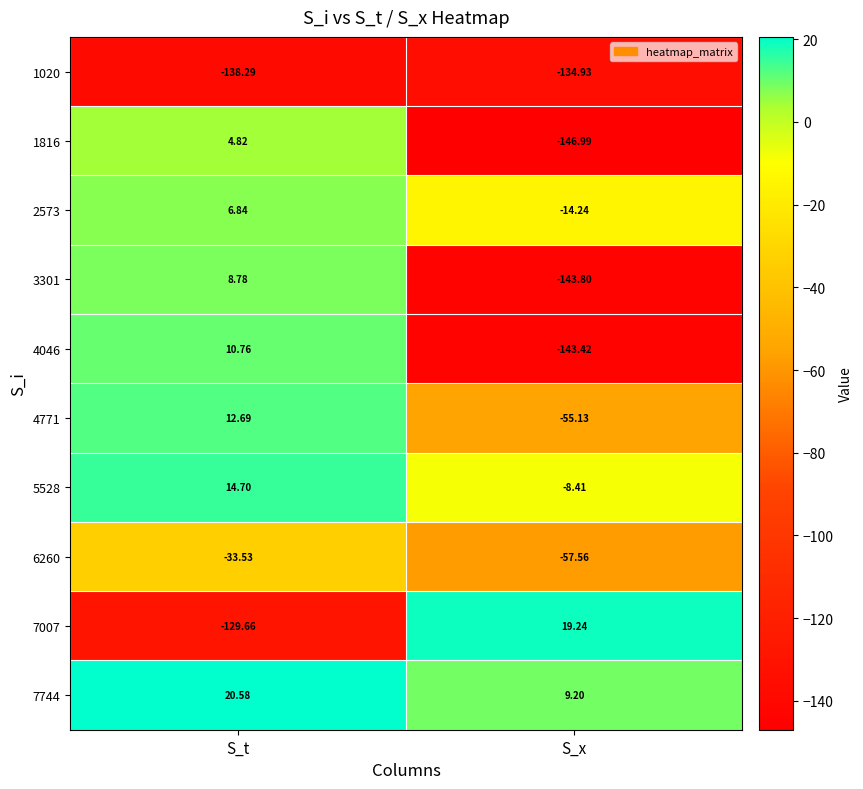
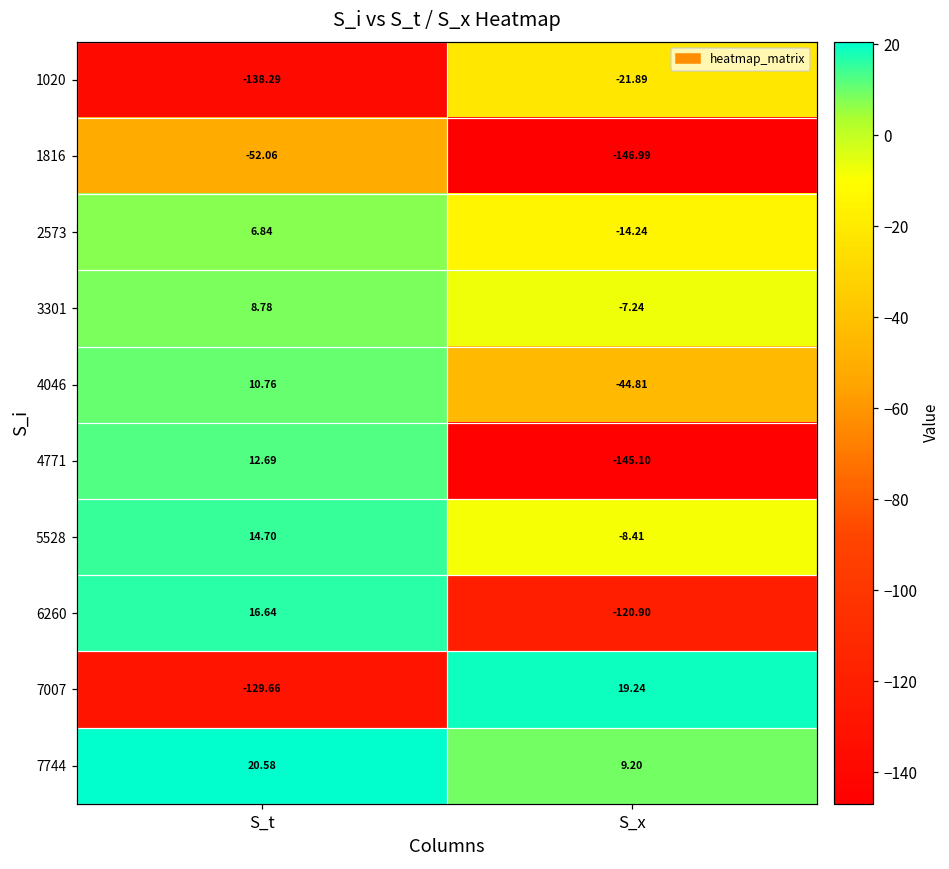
1020, S_x: -134.93 -> -21.89
1816, S_t: 4.82 -> -52.06
3301, S_x: -143.80 -> -7.24
4046, S_x: -143.42 -> -44.81
4771, S_x: -55.13 -> -145.10
6260, S_t: -33.53 -> 16.64
6260, S_x: -57.56 -> -120.90
